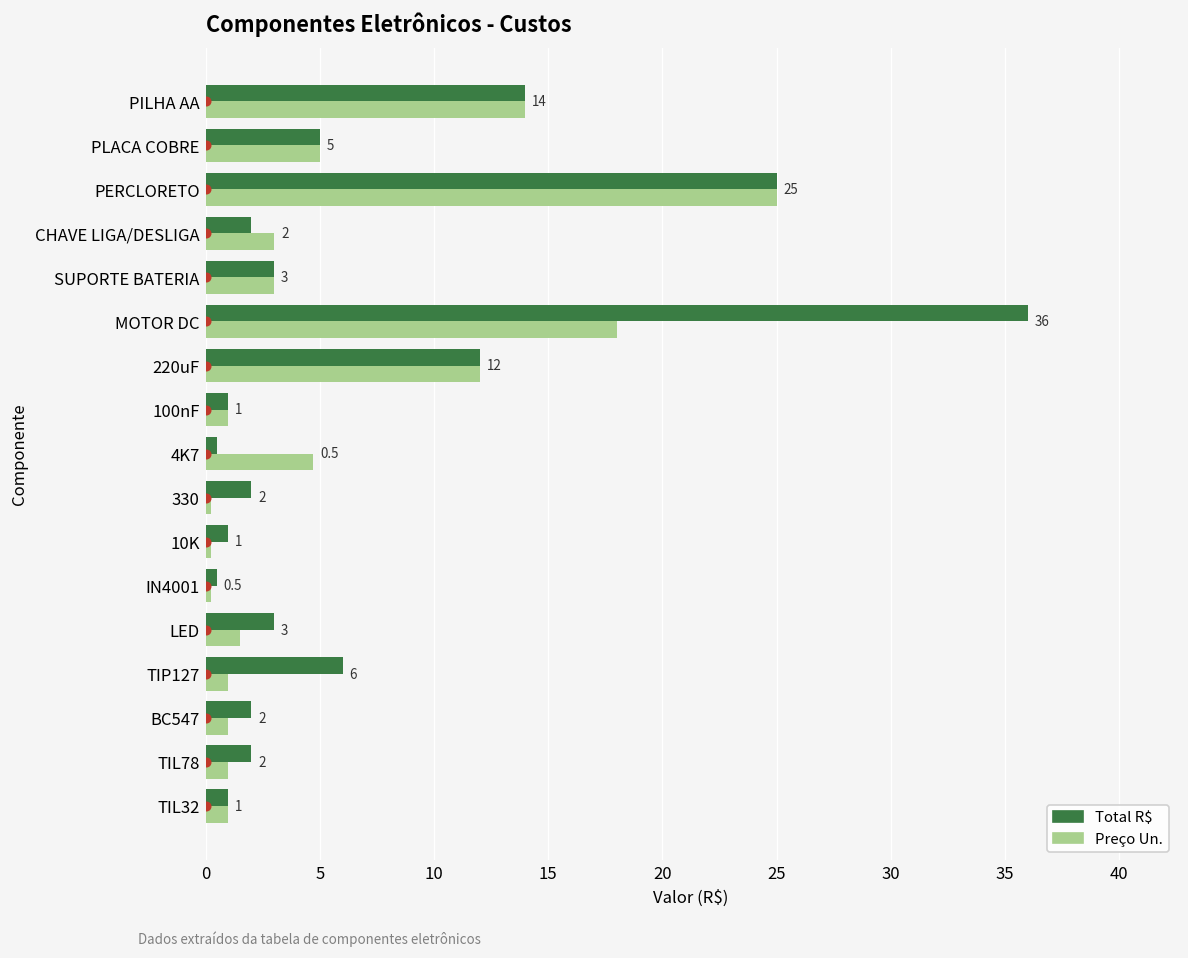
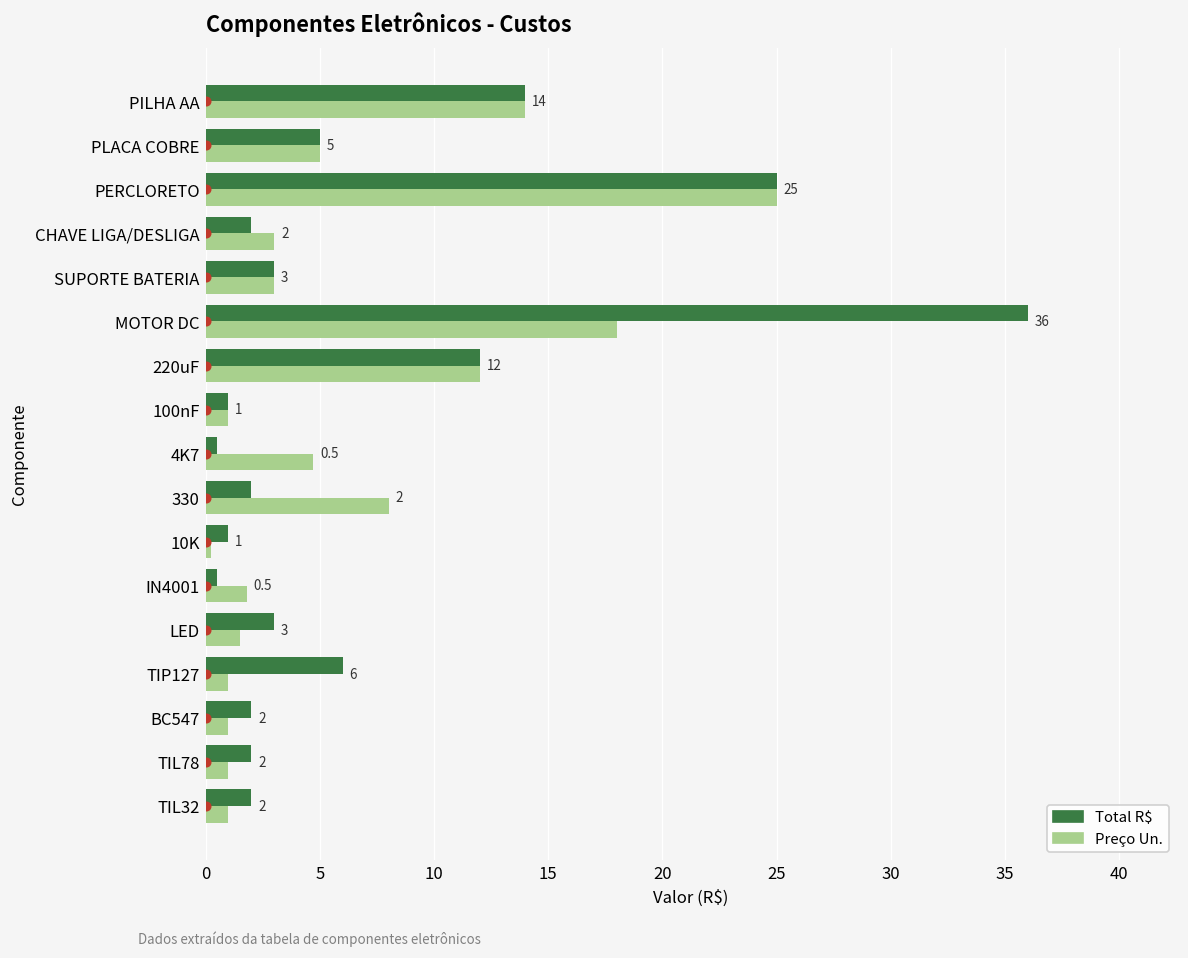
Preço Un., 330: 0.3 -> 8.0
Preço Un., IN4001: 0.3 -> 1.8
Total R$, TIL32: 1 -> 2
